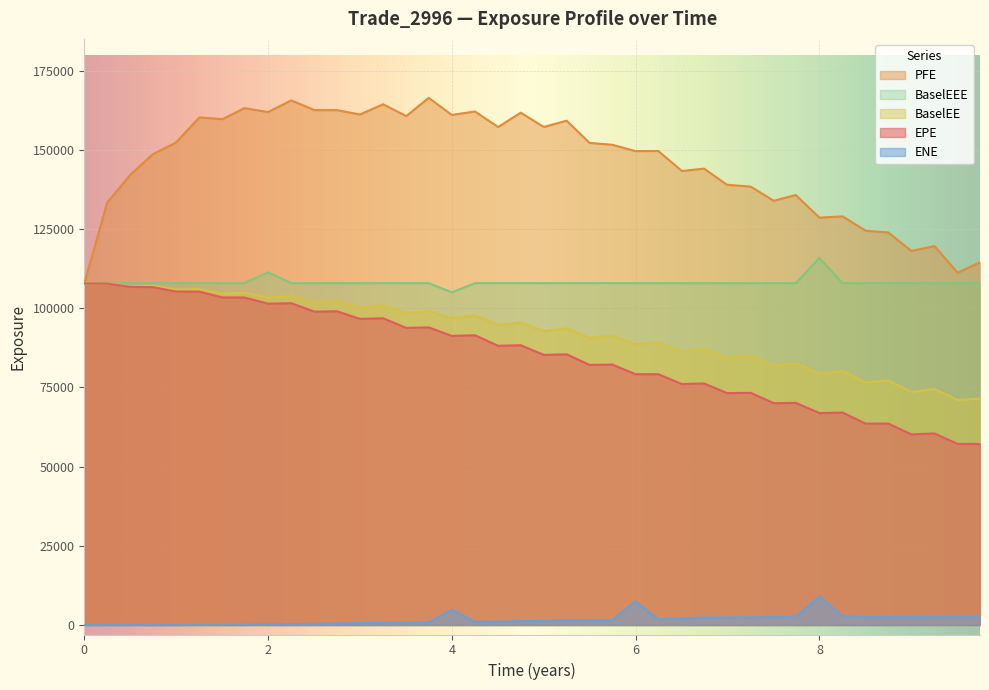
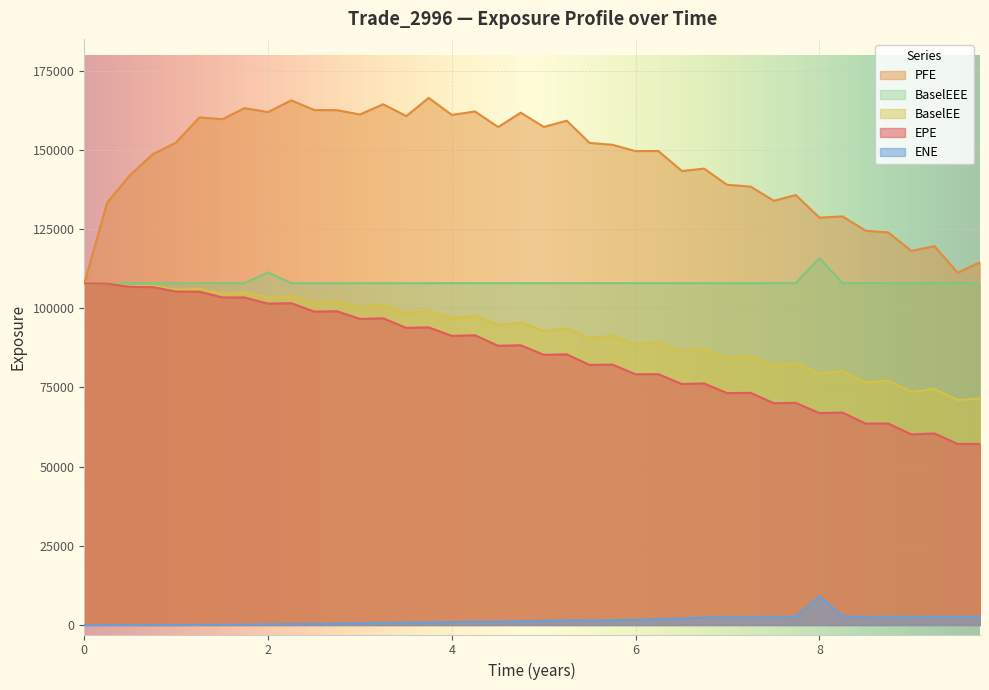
BaselEEE, 4: 105000 -> 108000
ENE, 4: 5000 -> 1000
ENE, 6: 7000 -> 2000
